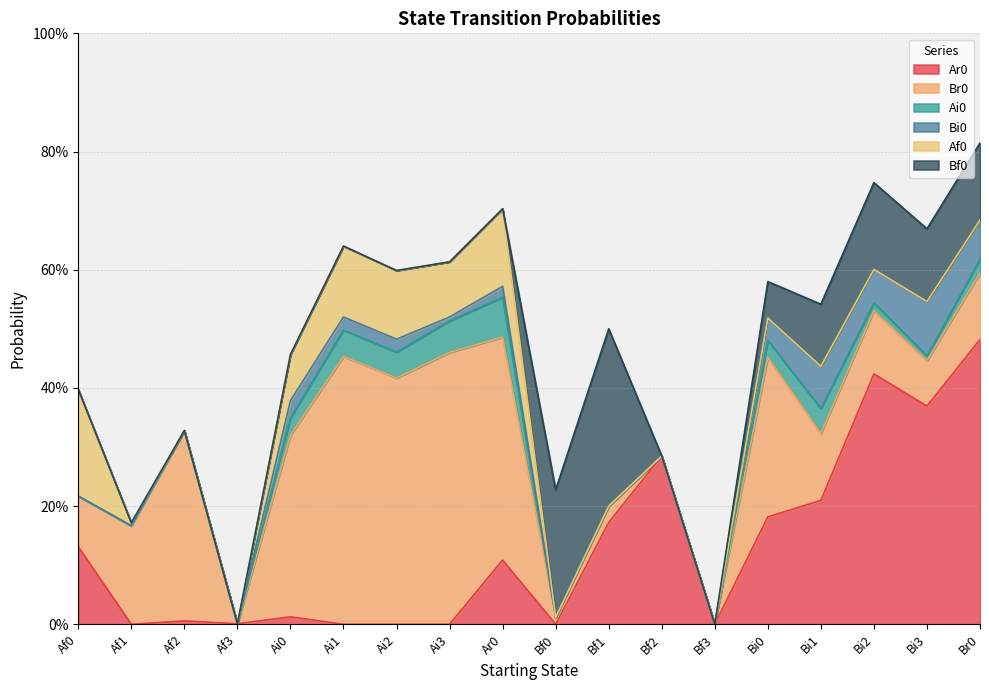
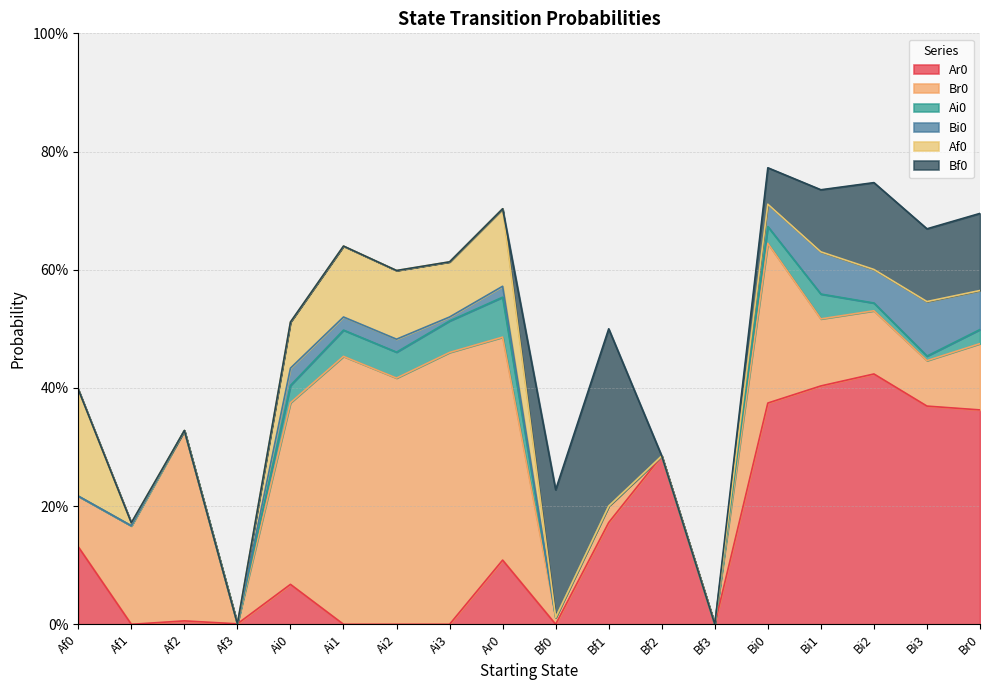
Ar0, Ai0: 1% -> 7%
Ar0, Bi0: 18% -> 37%
Ar0, Bi1: 21% -> 40%
Ar0, Br0: 48% -> 36%
